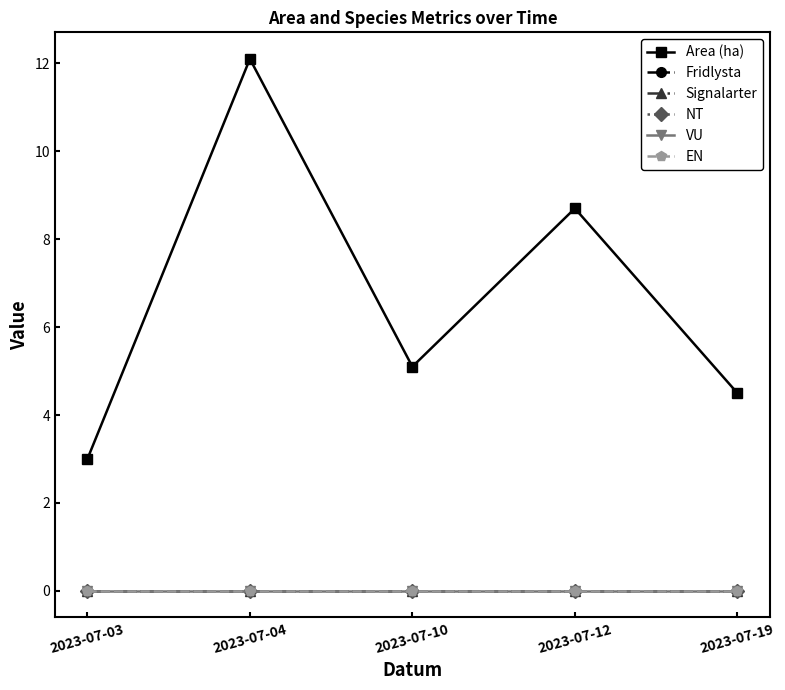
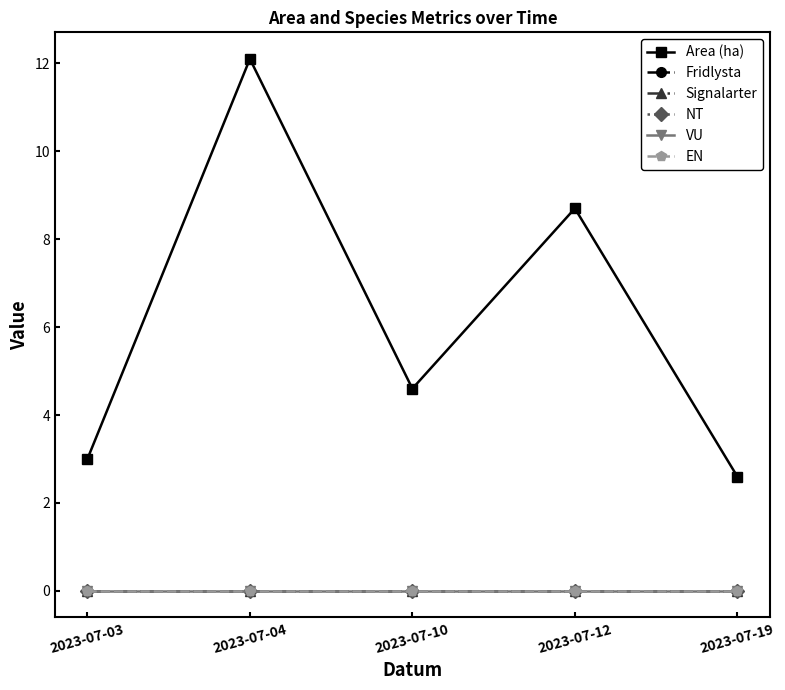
Area (ha), 2023-07-10: 5.1 -> 4.6
Area (ha), 2023-07-19: 4.5 -> 2.6
